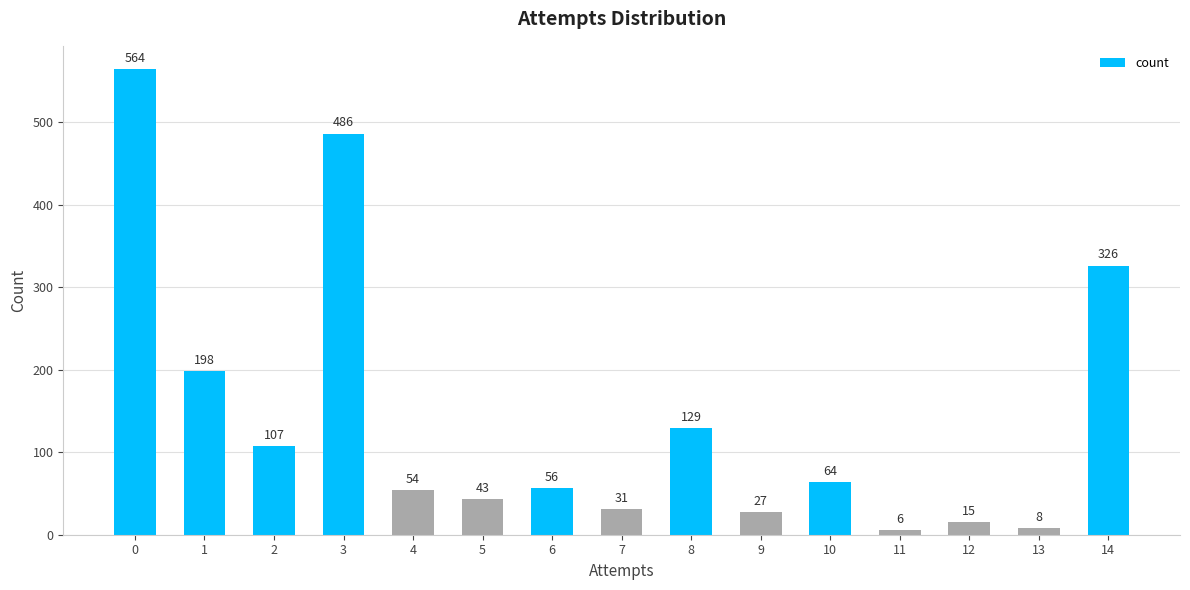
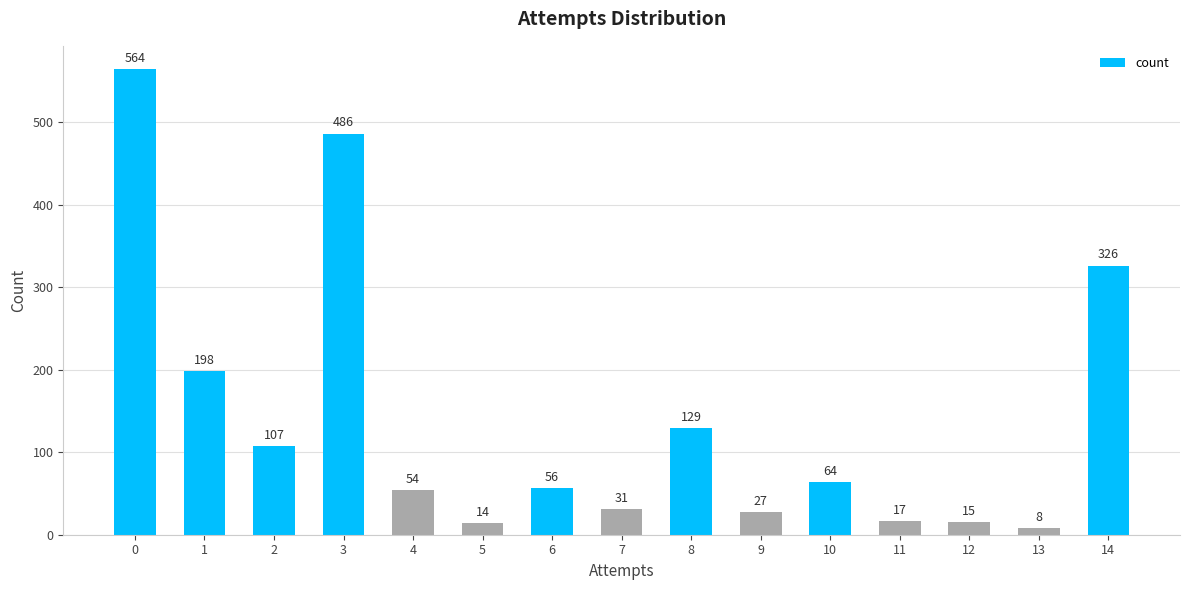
5: 43 -> 14
11: 6 -> 17
